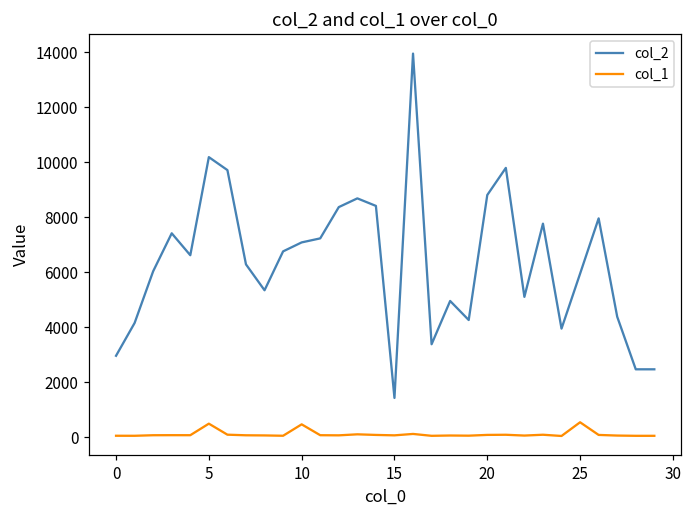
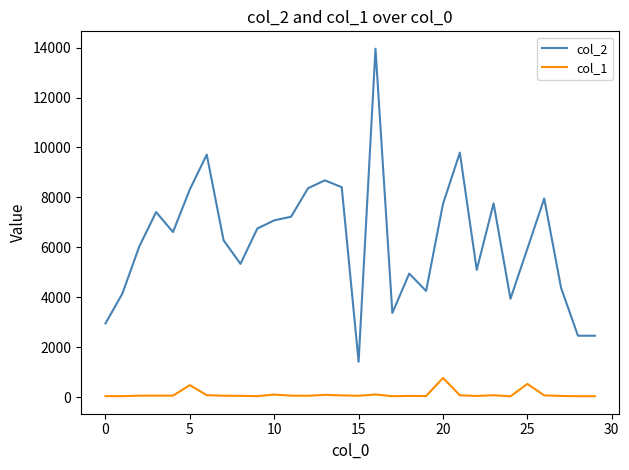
col_2, 5: 10200 -> 8300
col_1, 10: 500 -> 100
col_2, 20: 8800 -> 7700
col_1, 20: 100 -> 800
